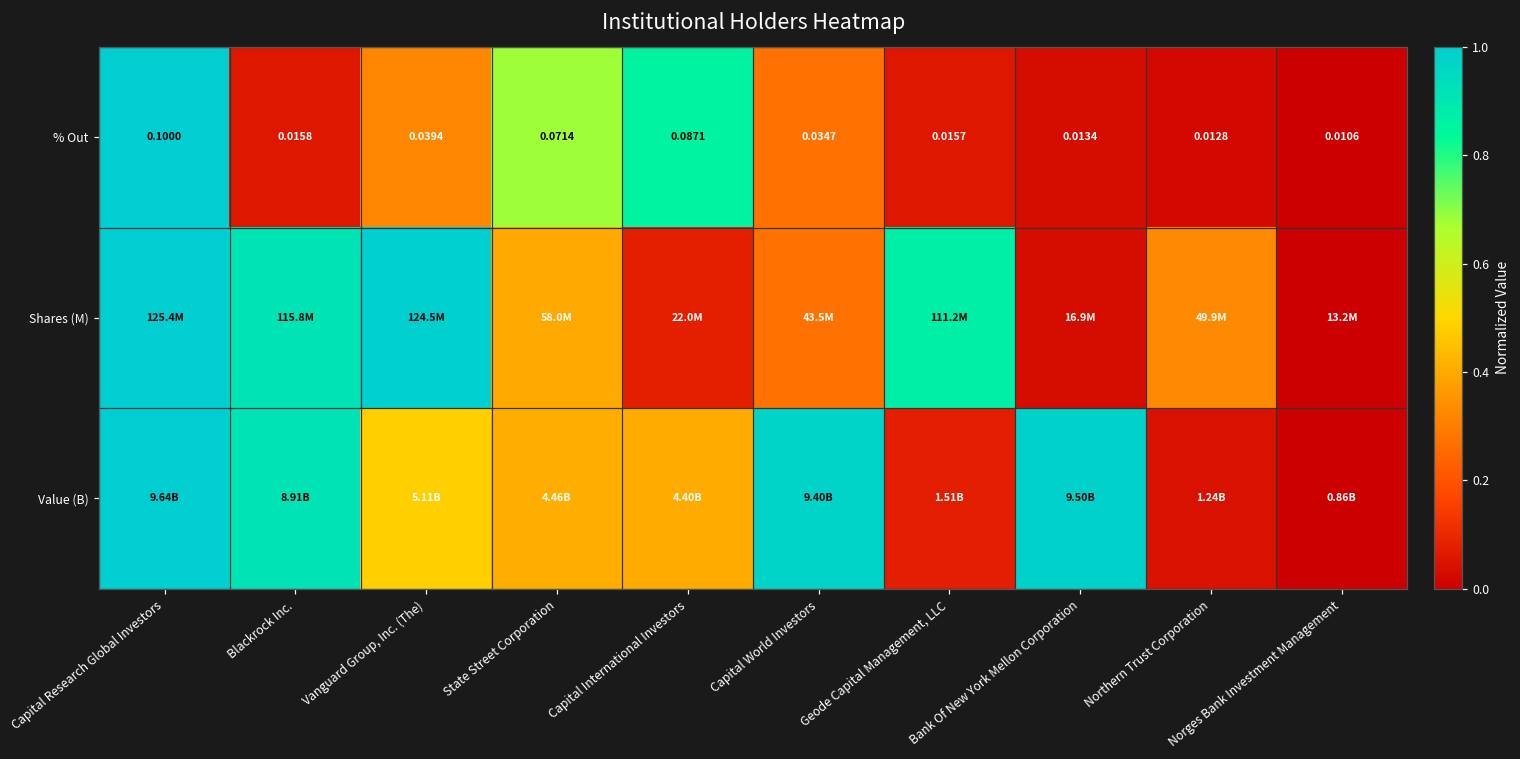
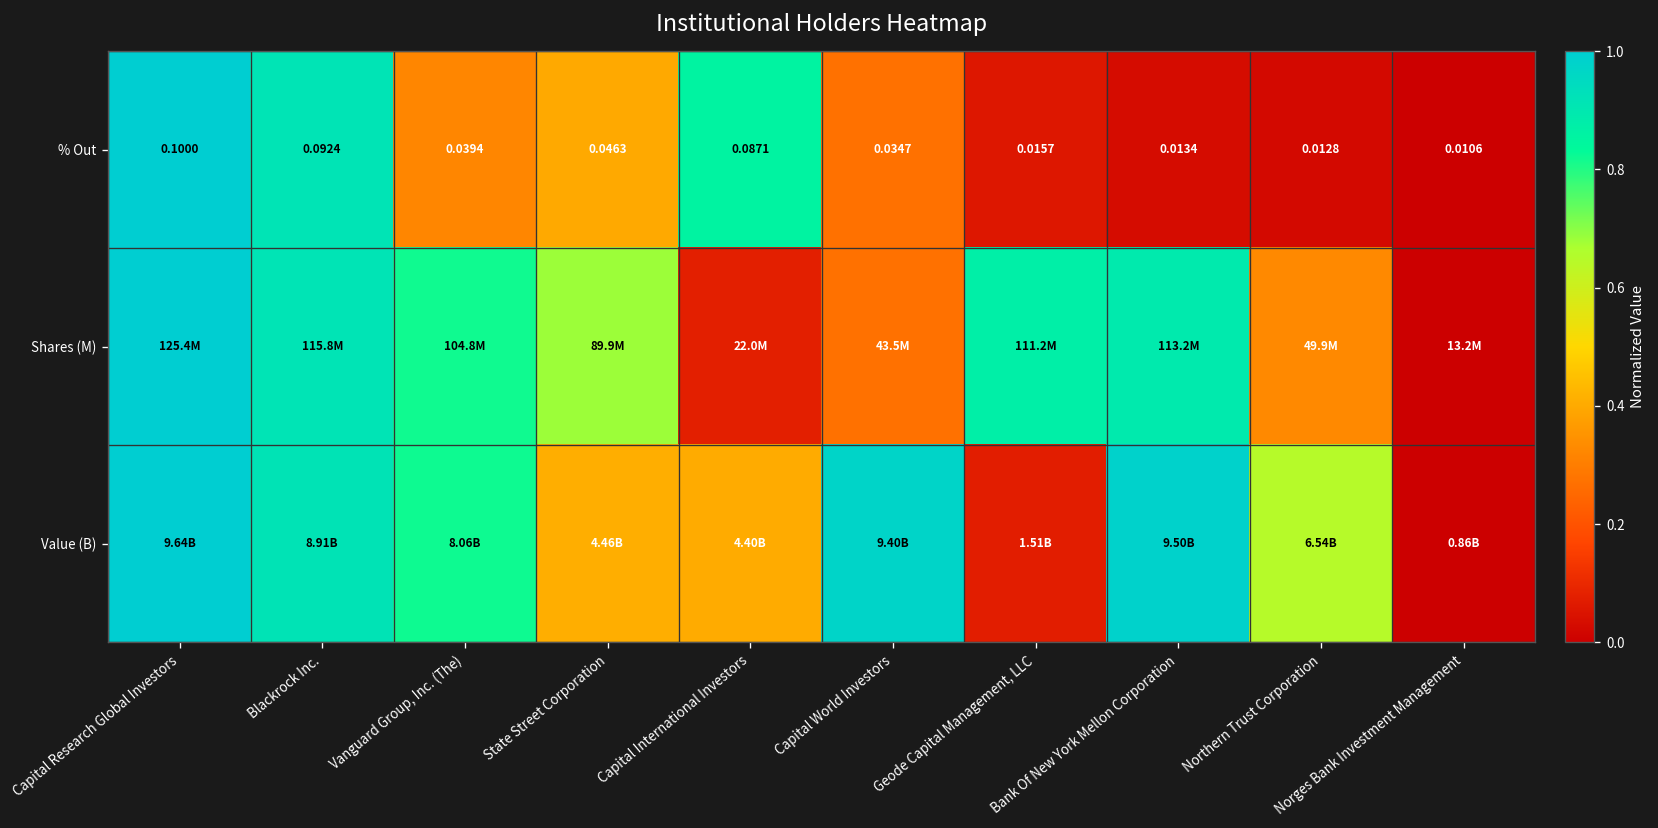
% Out, Blackrock Inc.: 0.0158 -> 0.0924
% Out, State Street Corporation: 0.0714 -> 0.0463
Shares (M), Vanguard Group, Inc. (The): 124.5M -> 104.8M
Shares (M), State Street Corporation: 58.0M -> 89.9M
Shares (M), Bank Of New York Mellon Corporation: 16.9M -> 113.2M
Value (B), Vanguard Group, Inc. (The): 5.11B -> 8.06B
Value (B), Northern Trust Corporation: 1.24B -> 6.54B
